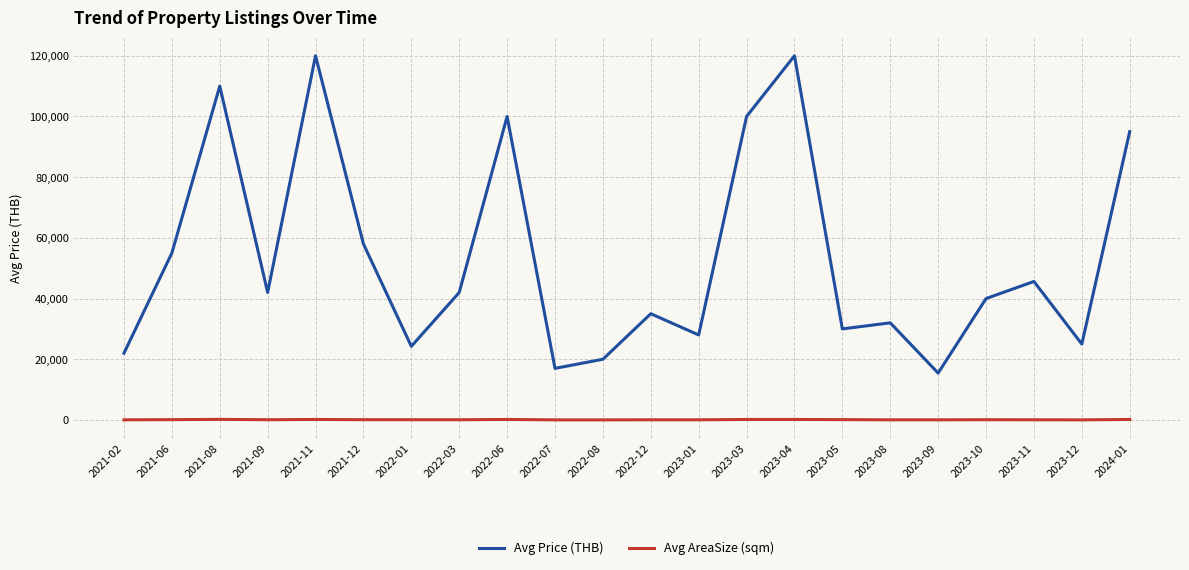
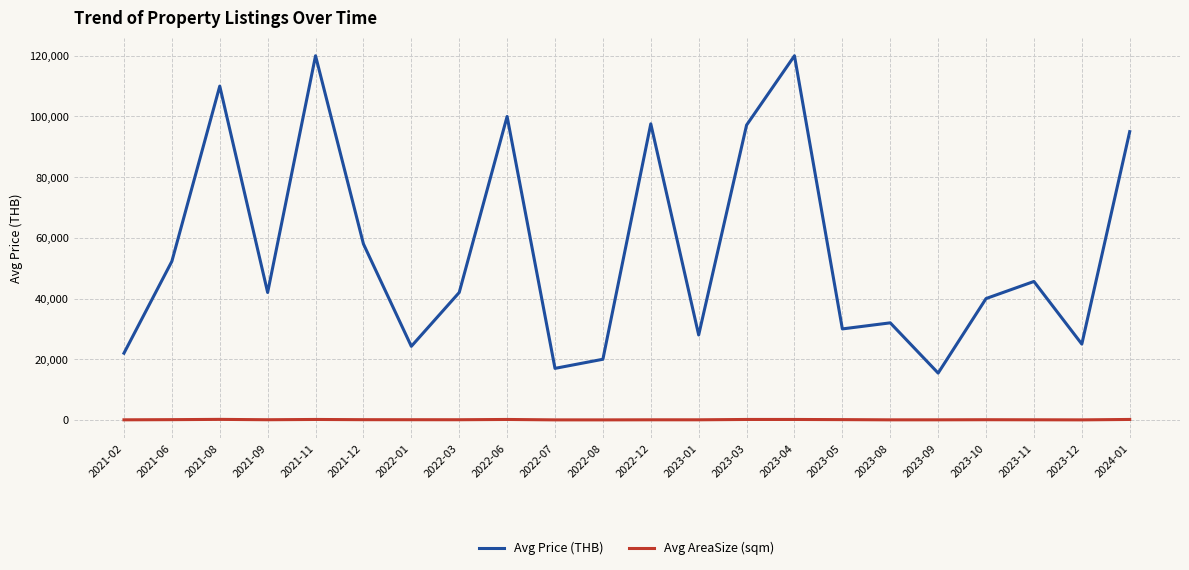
Avg Price (THB), 2021-06: 55,000 -> 52,000
Avg Price (THB), 2022-12: 35,000 -> 98,000
Avg Price (THB), 2023-03: 100,000 -> 97,000
